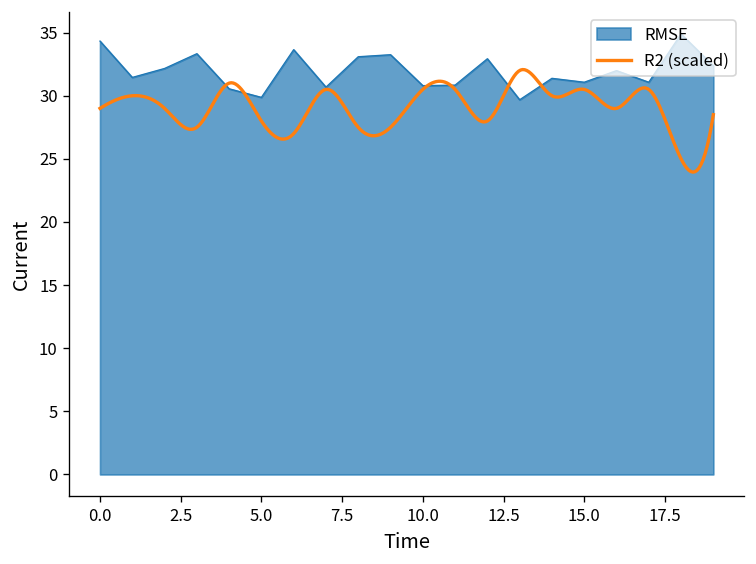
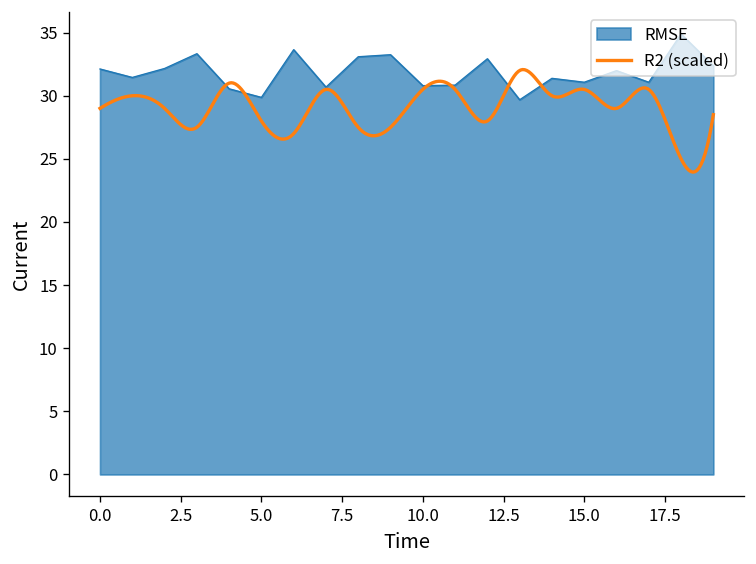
RMSE, 0.0: 34.3 -> 32.1
